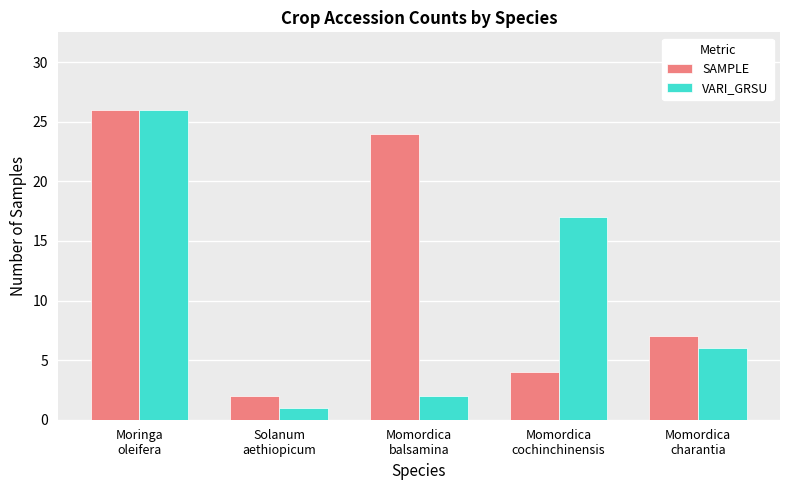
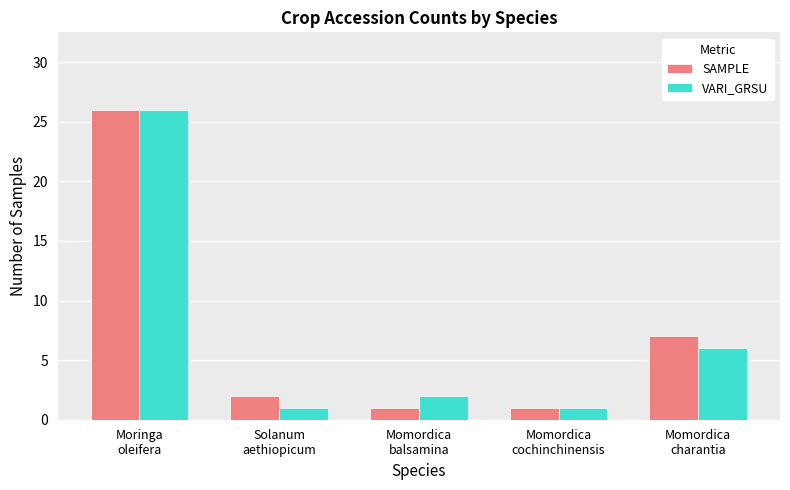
SAMPLE, Momordica balsamina: 24 -> 1
SAMPLE, Momordica cochinchinensis: 4 -> 1
VARI_GRSU, Momordica cochinchinensis: 17 -> 1
